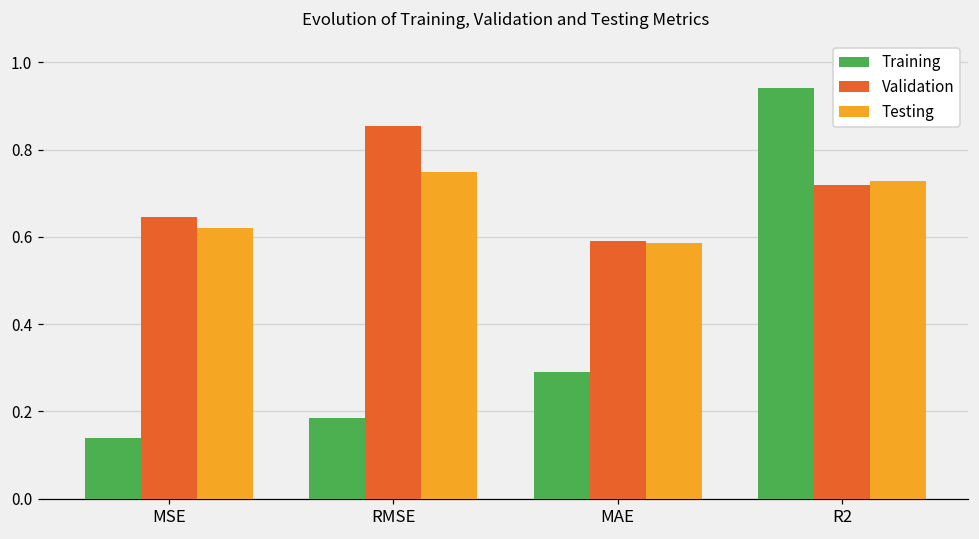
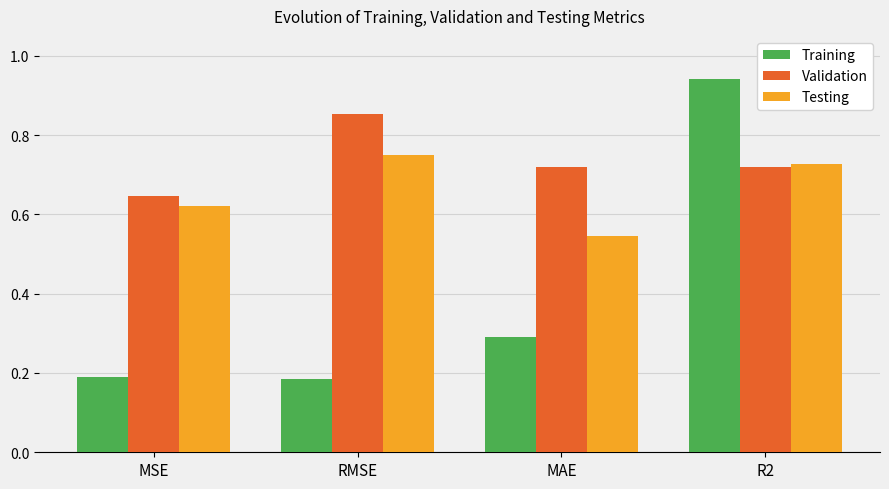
Training, MSE: 0.14 -> 0.19
Validation, MAE: 0.59 -> 0.72
Testing, MAE: 0.59 -> 0.55
